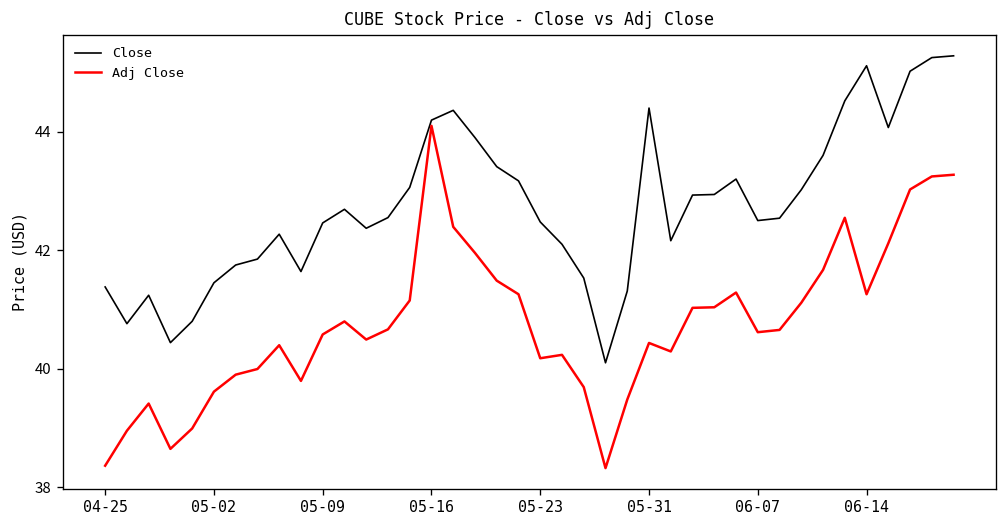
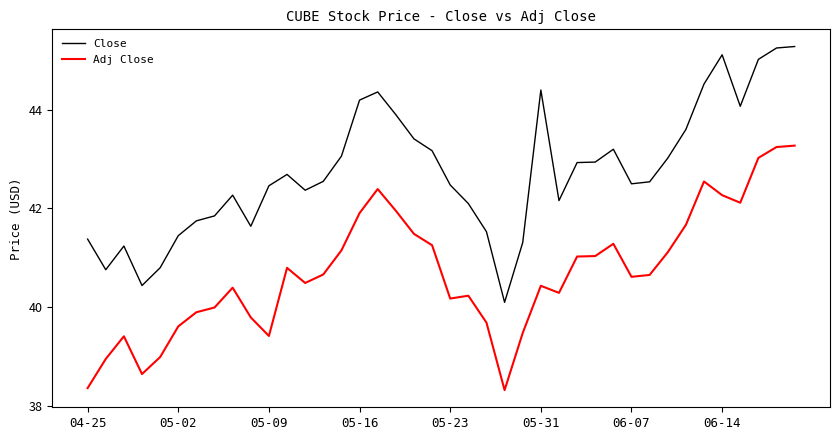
Adj Close, 05-09: 40.6 -> 39.4
Adj Close, 05-16: 44.1 -> 41.9
Adj Close, 06-14: 41.3 -> 42.3
